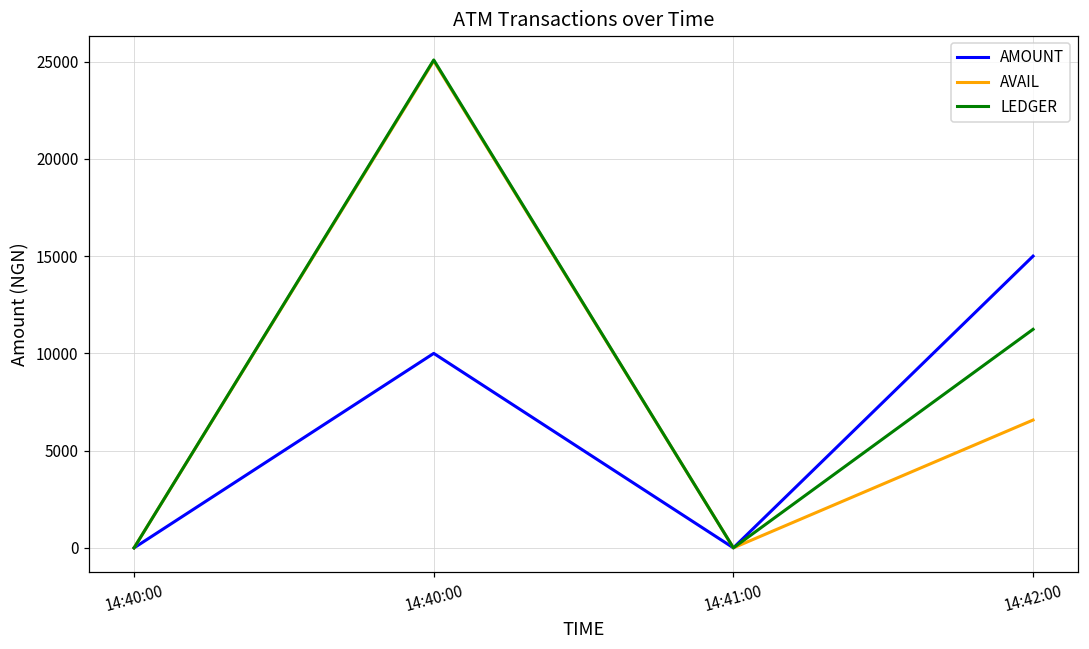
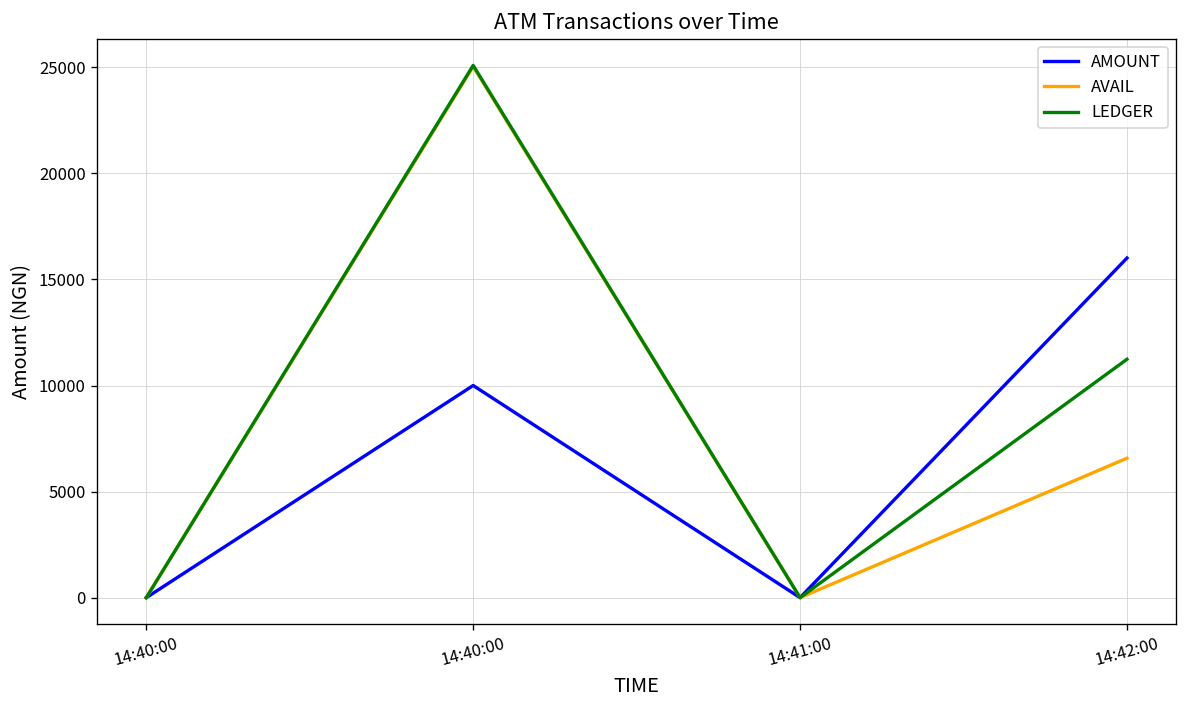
AMOUNT, 14:42:00: 15000 -> 16000
